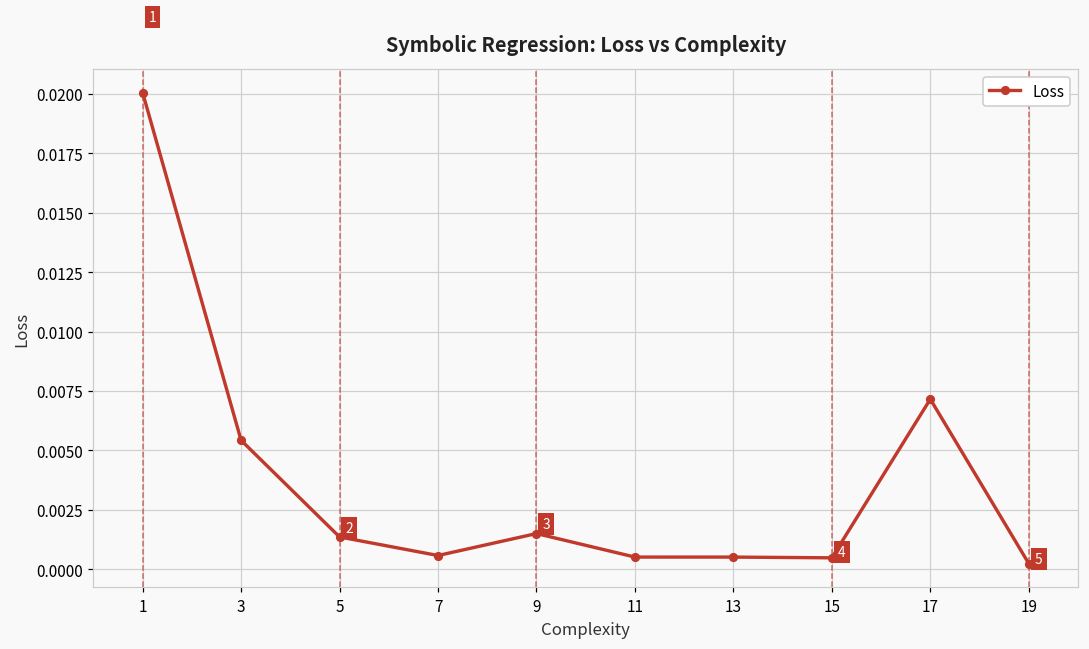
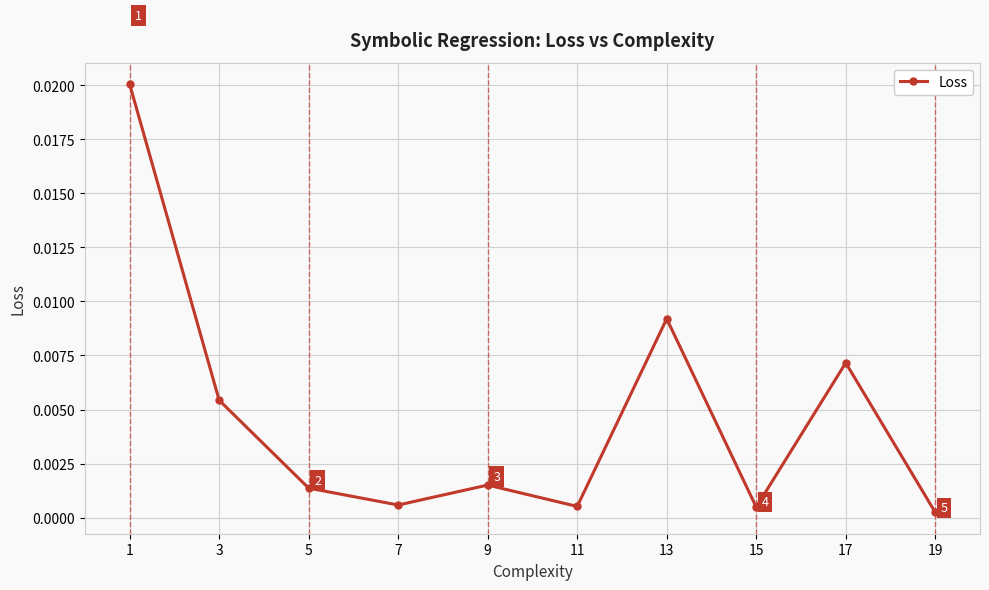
13: 0.0005 -> 0.0092
